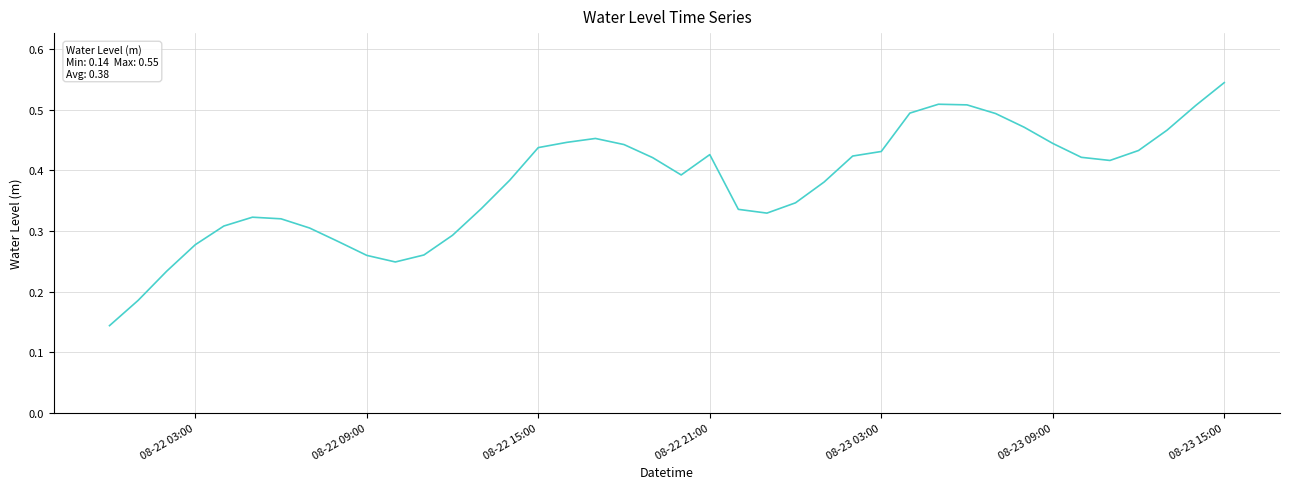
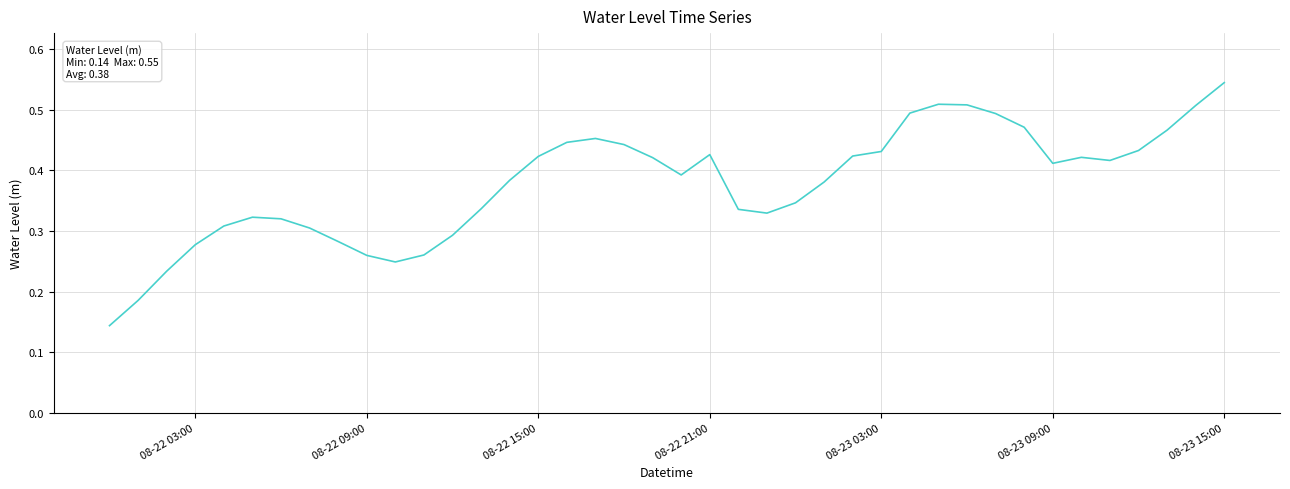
08-22 15:00: 0.44 -> 0.42
08-23 09:00: 0.44 -> 0.41
